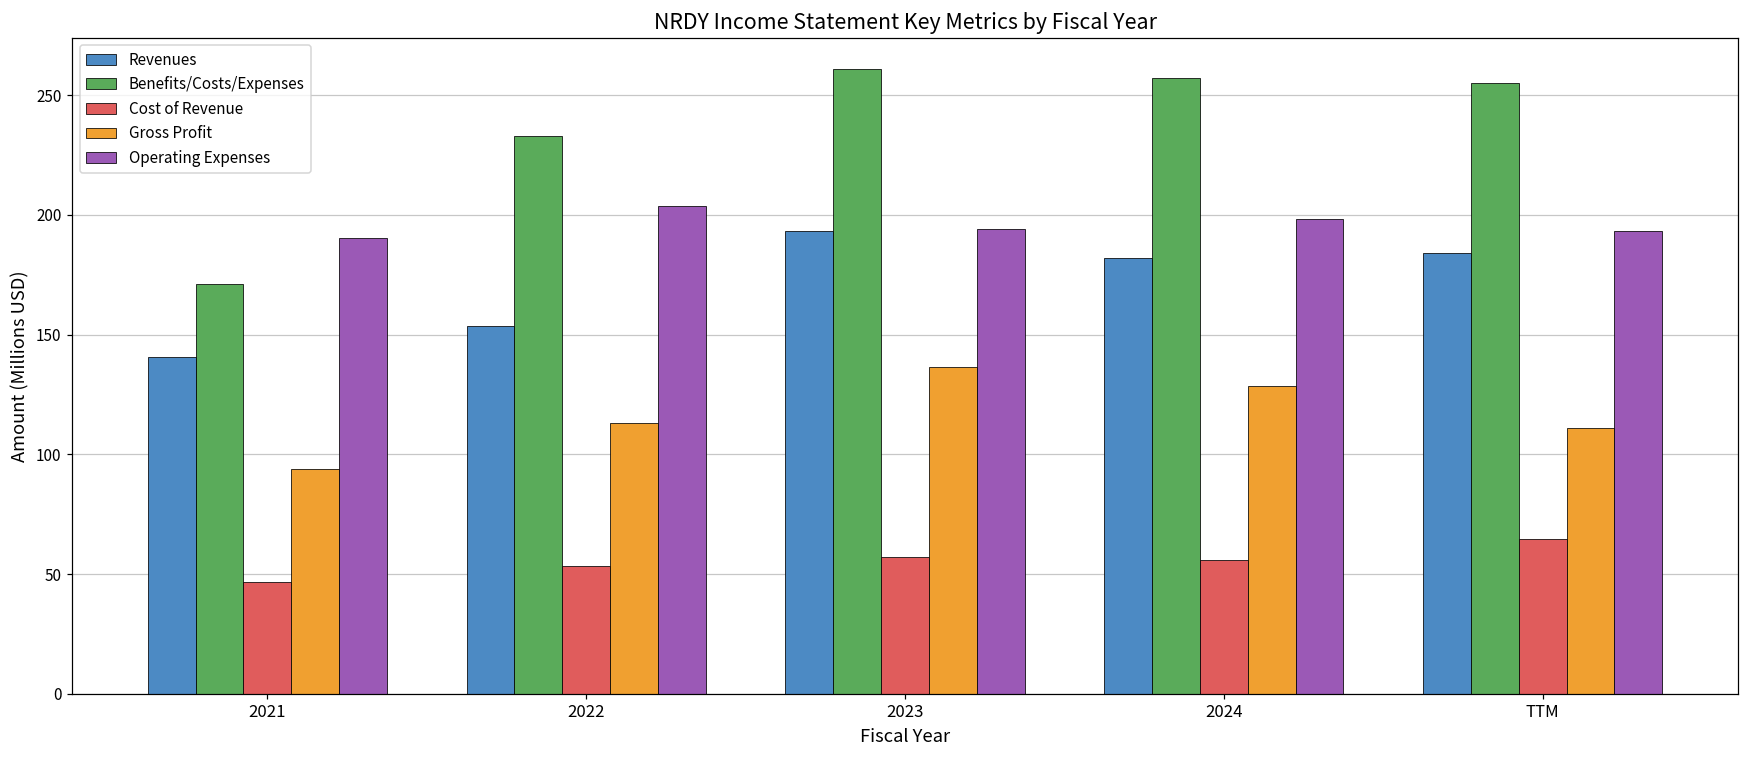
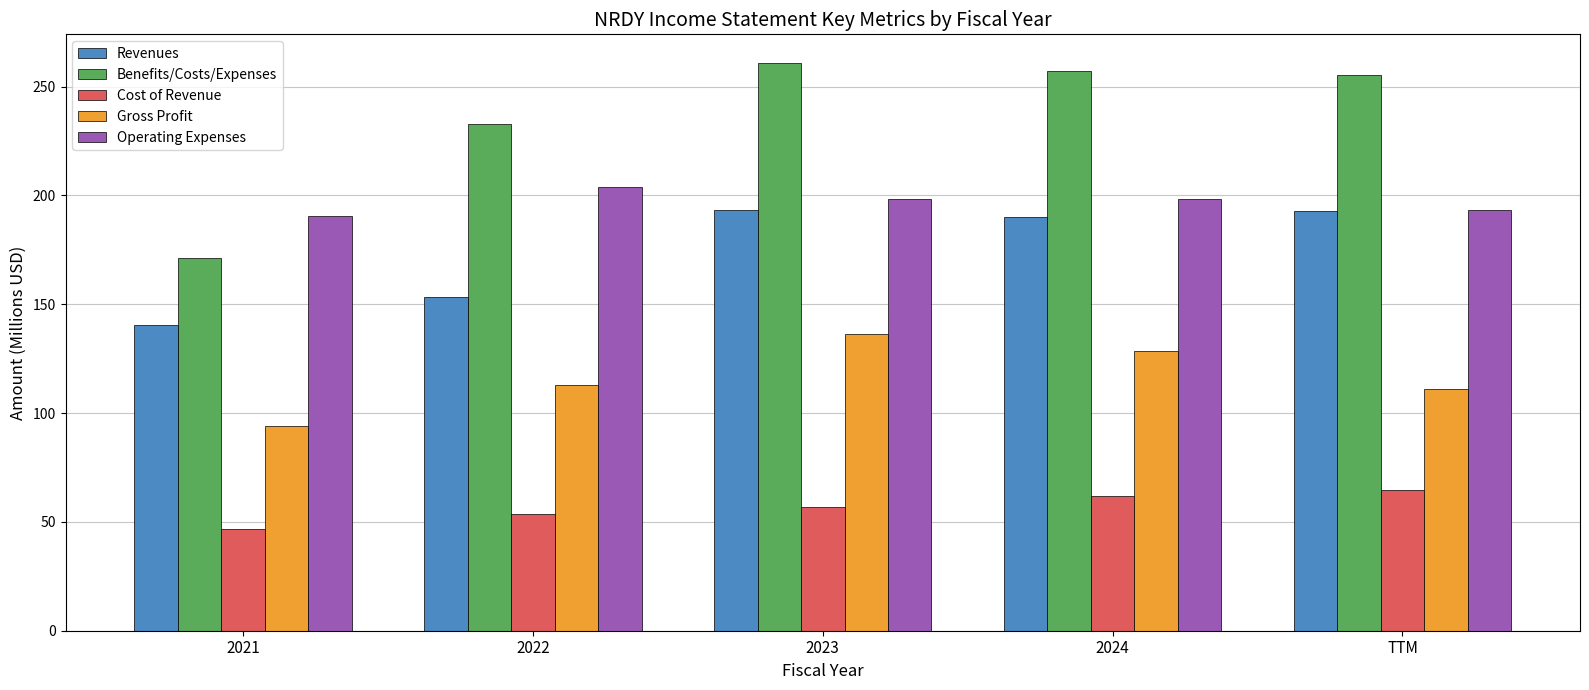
Operating Expenses, 2023: 194 -> 198
Revenues, 2024: 182 -> 190
Cost of Revenue, 2024: 56 -> 62
Revenues, TTM: 184 -> 193
